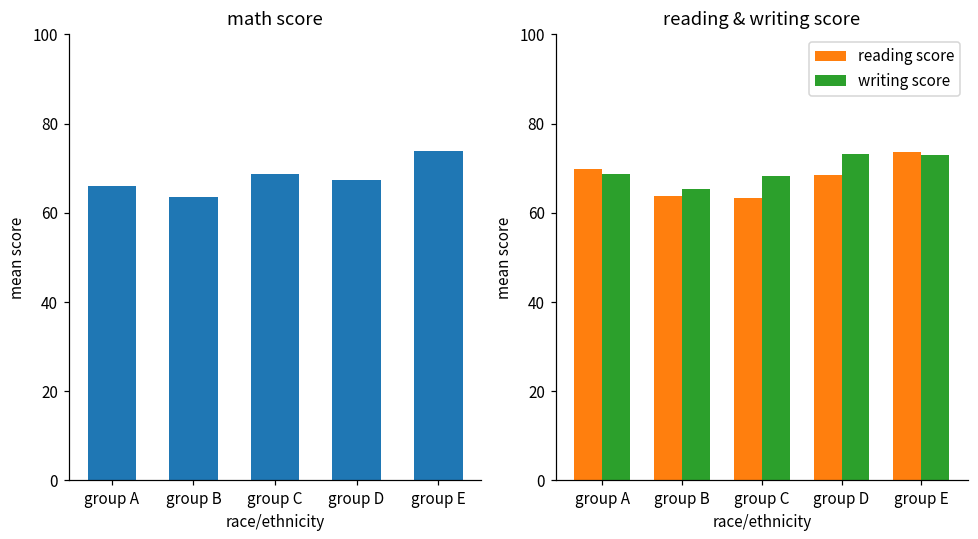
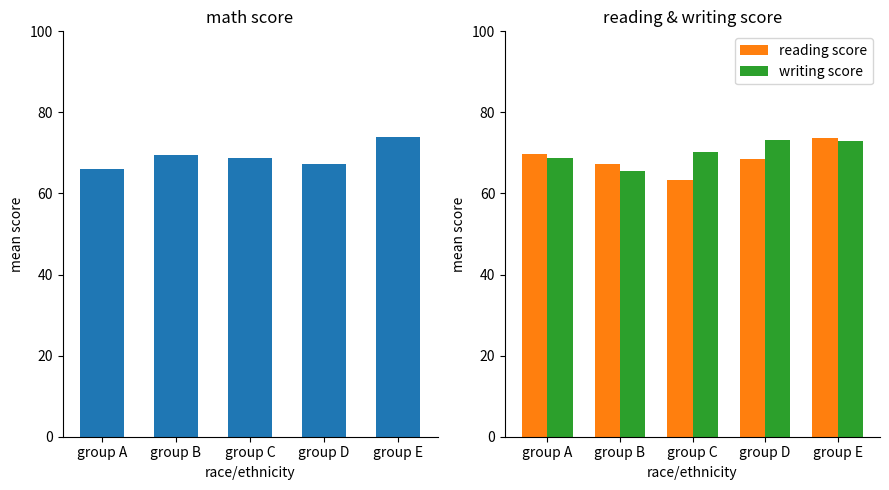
math score, group B: 63 -> 69
reading & writing score, reading score, group B: 64 -> 67
reading & writing score, writing score, group C: 68 -> 70
